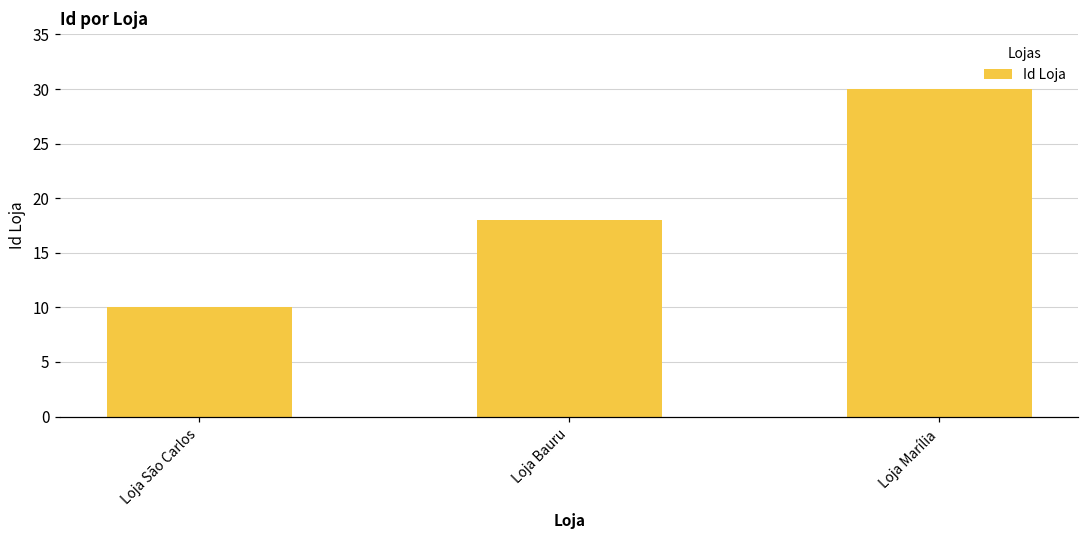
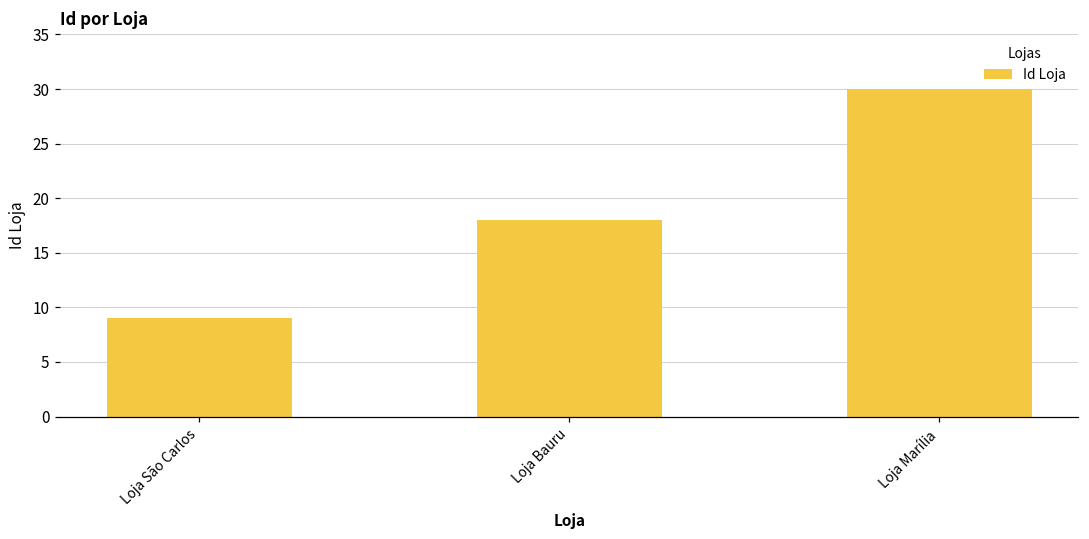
Loja São Carlos: 10 -> 9
